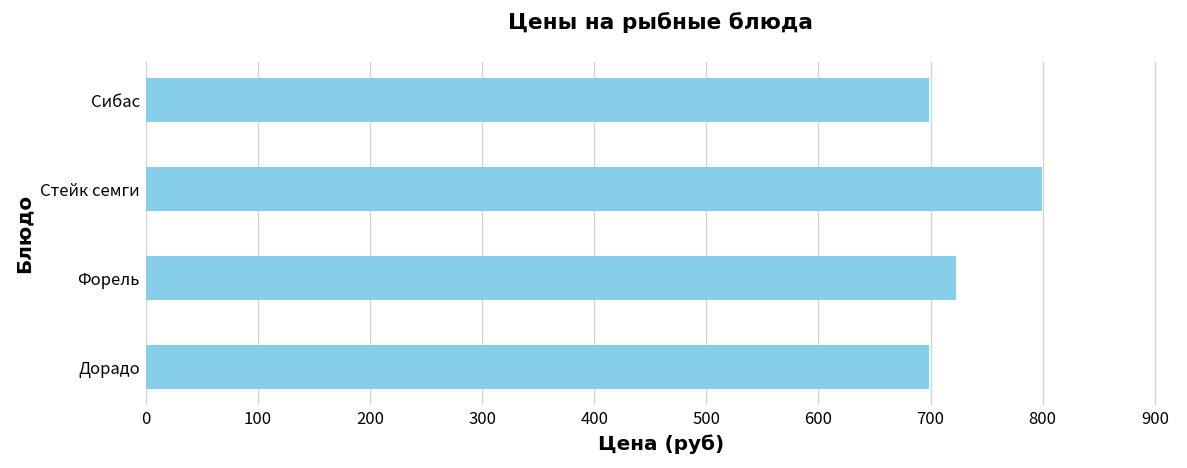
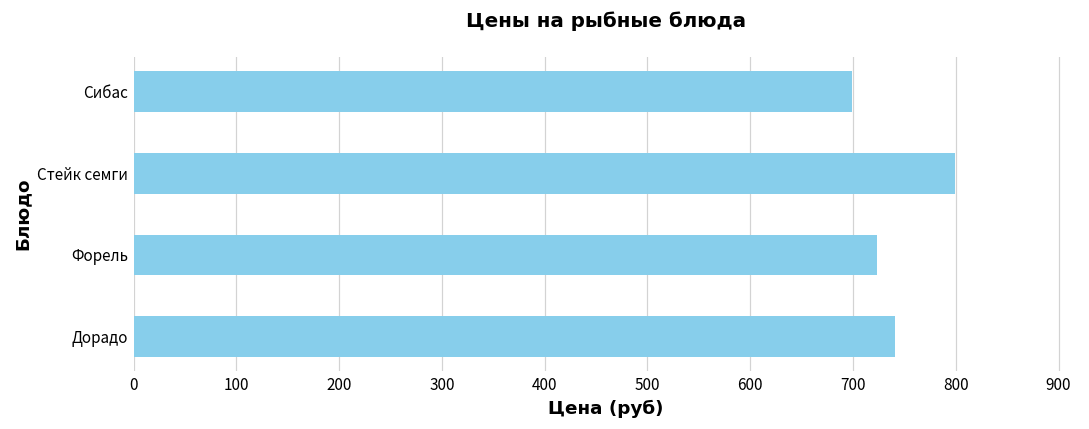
Дорадо: 700 -> 740
